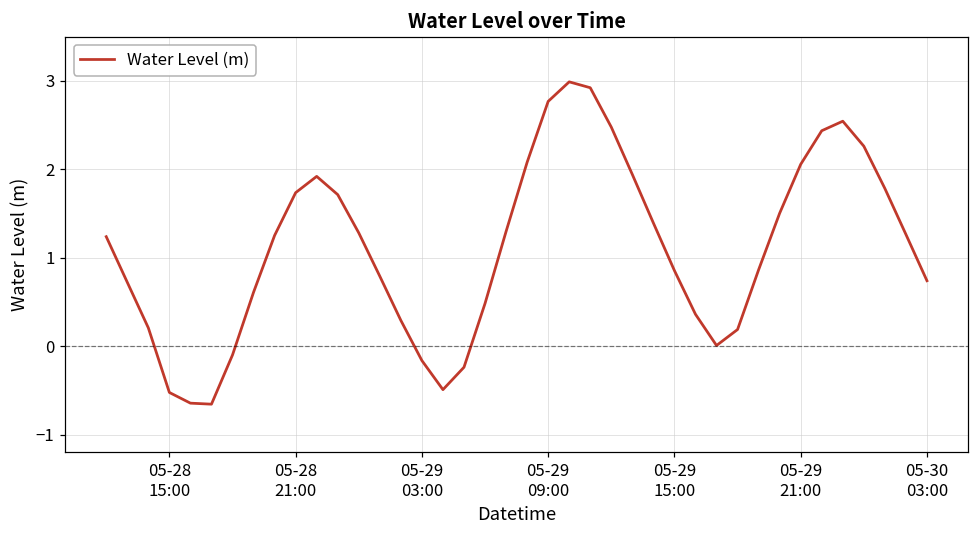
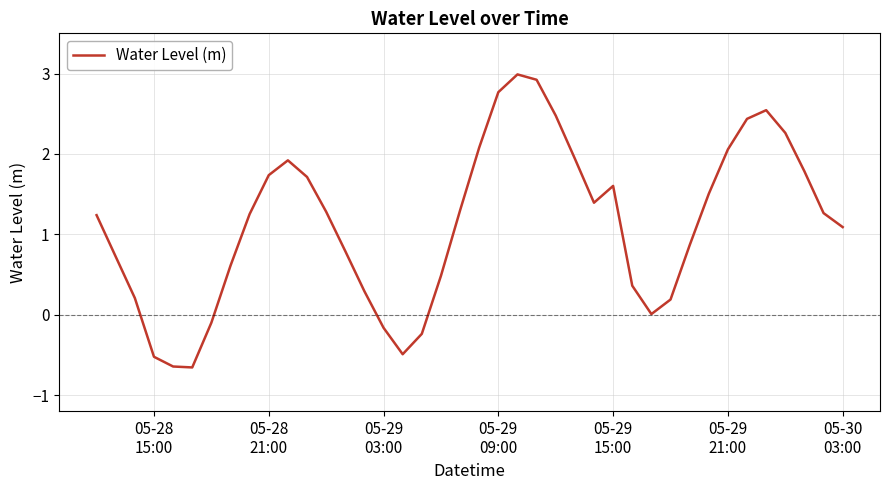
05-29 15:00: 0.9 -> 1.6
05-30 03:00: 0.7 -> 1.1
